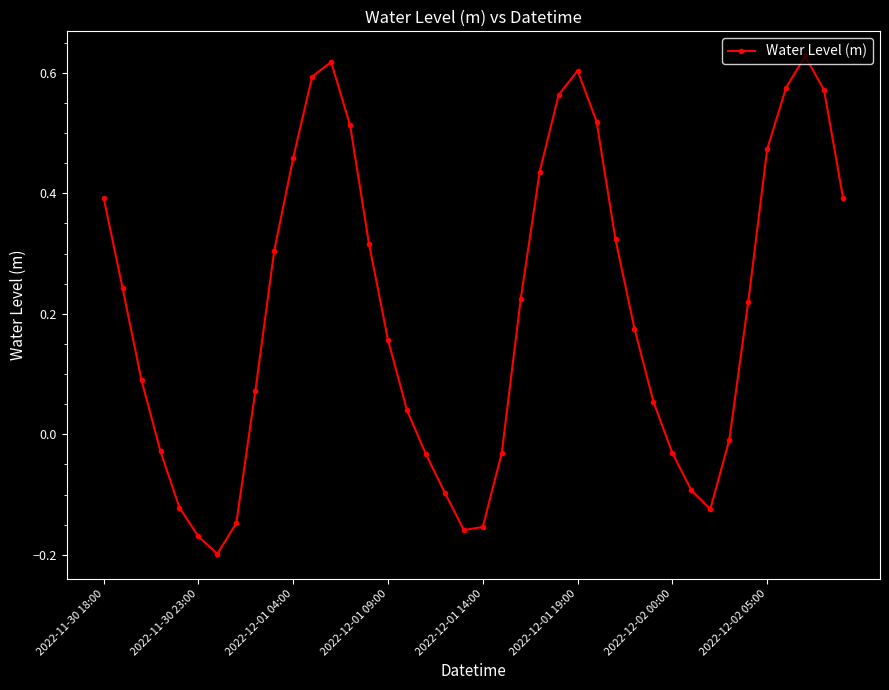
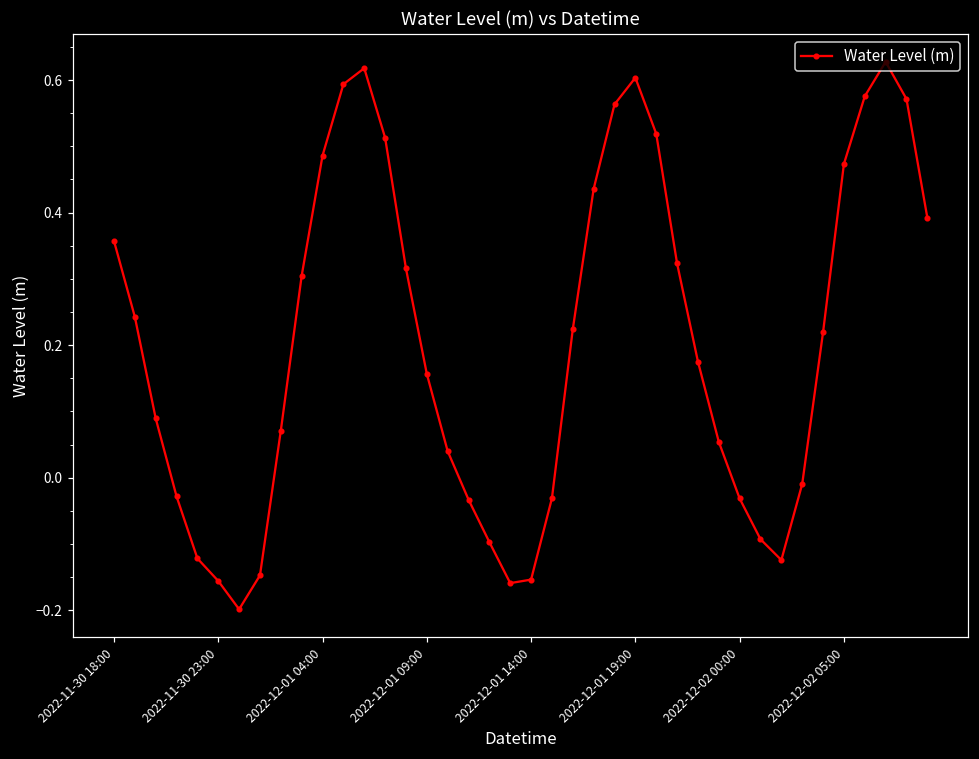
2022-11-30 18:00: 0.39 -> 0.36
2022-11-30 23:00: -0.17 -> -0.16
2022-12-01 04:00: 0.46 -> 0.49
